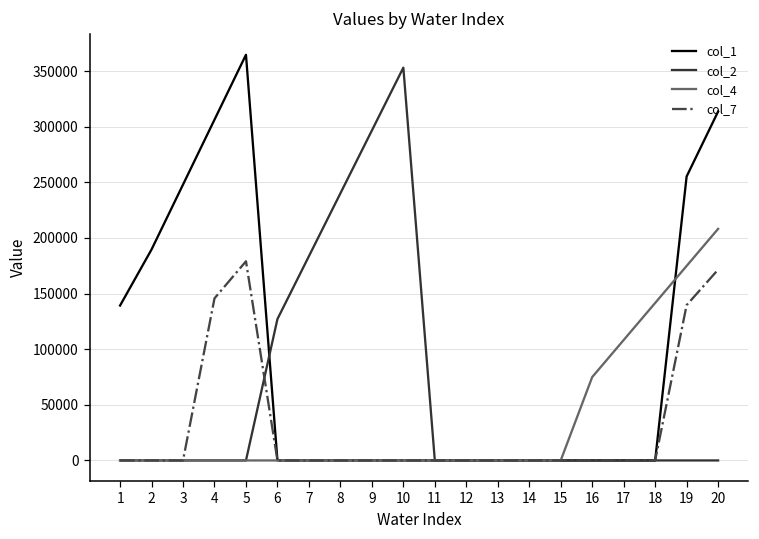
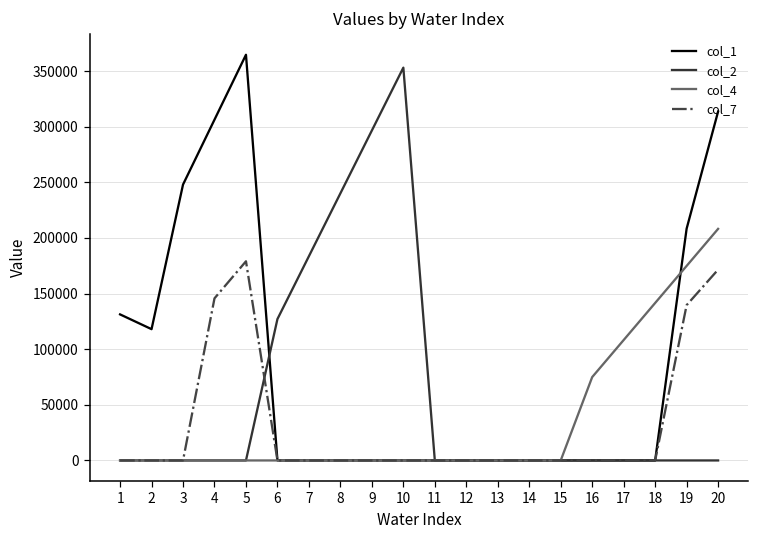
col_1, 1: 139000 -> 131000
col_1, 2: 190000 -> 118000
col_1, 19: 255000 -> 208000
